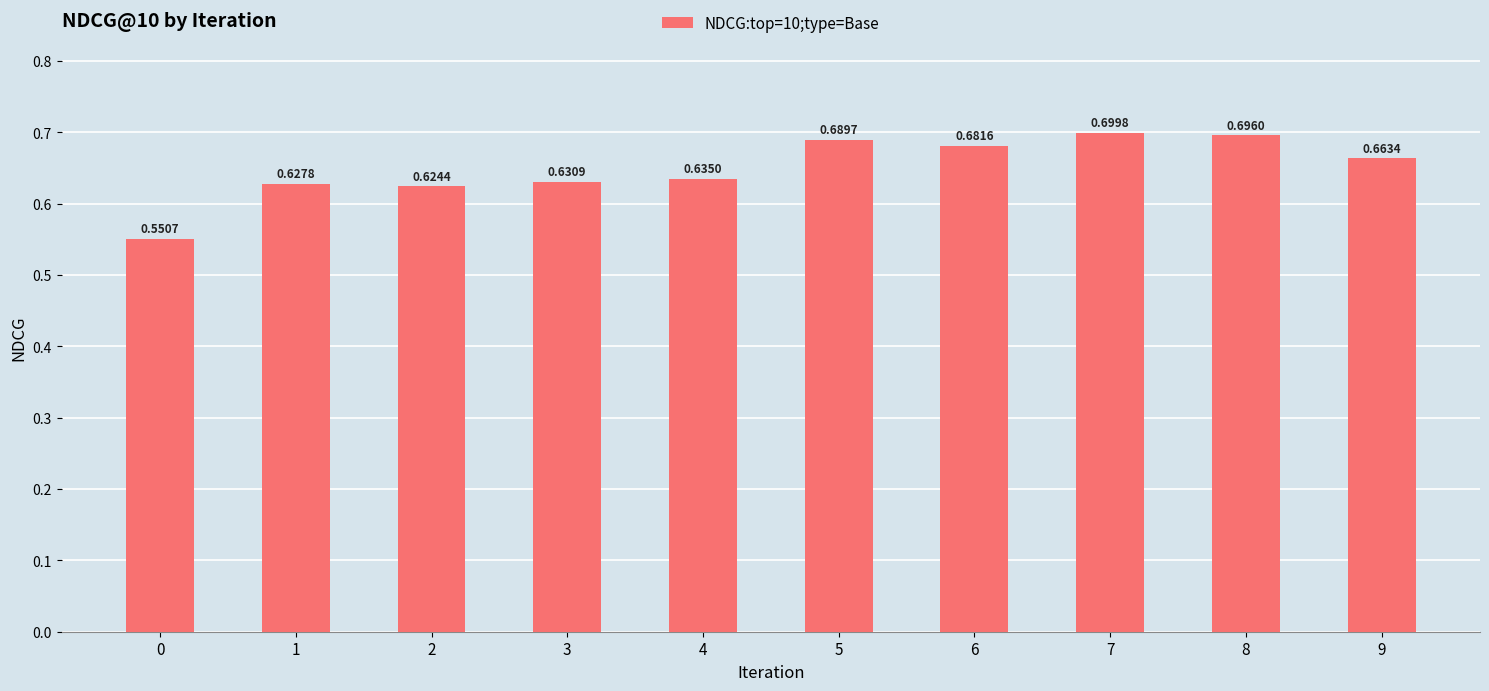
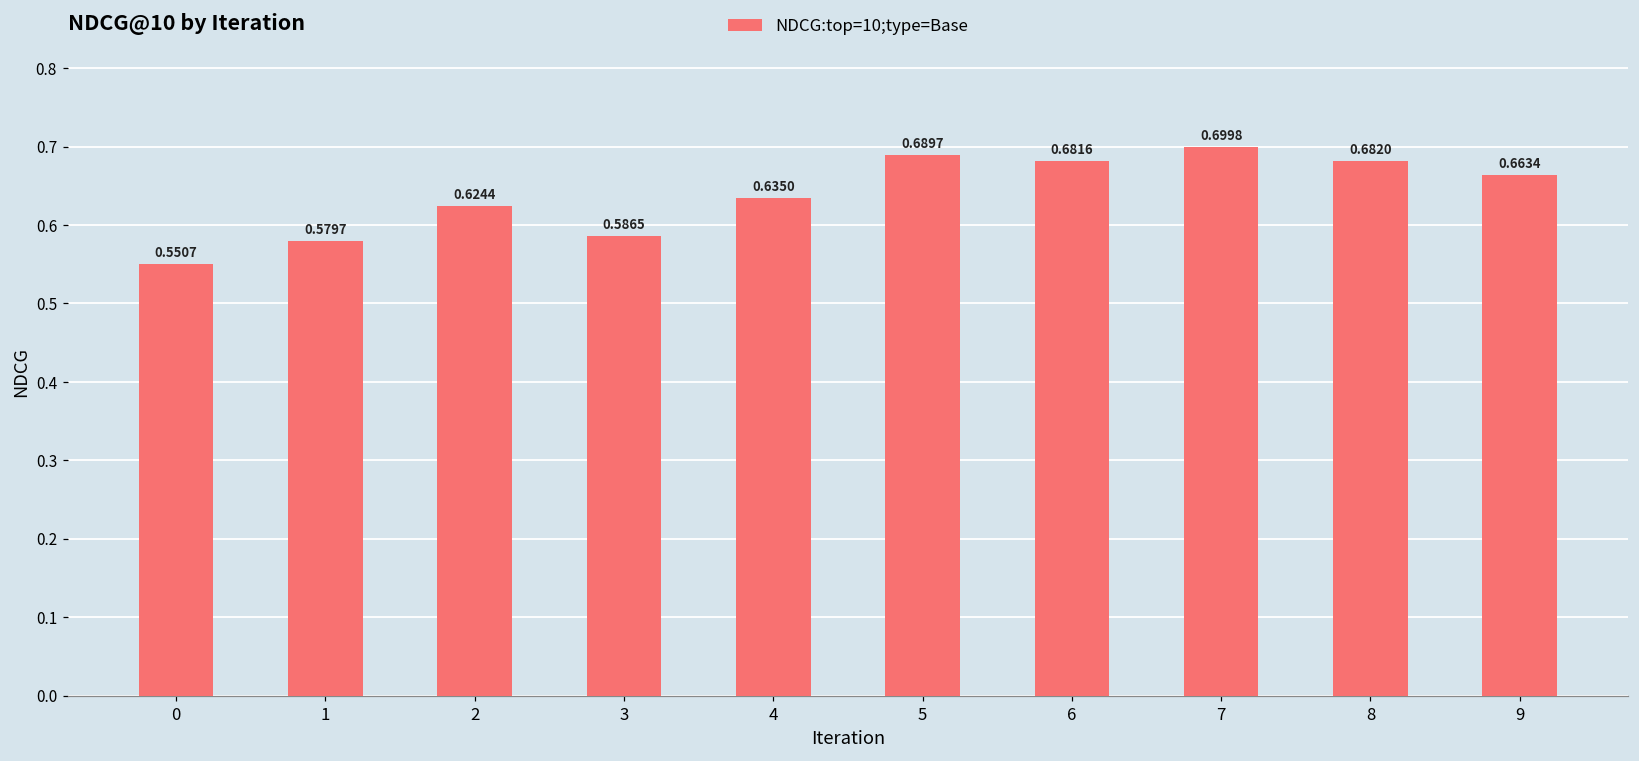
1: 0.6278 -> 0.5797
3: 0.6309 -> 0.5865
8: 0.6960 -> 0.6820
